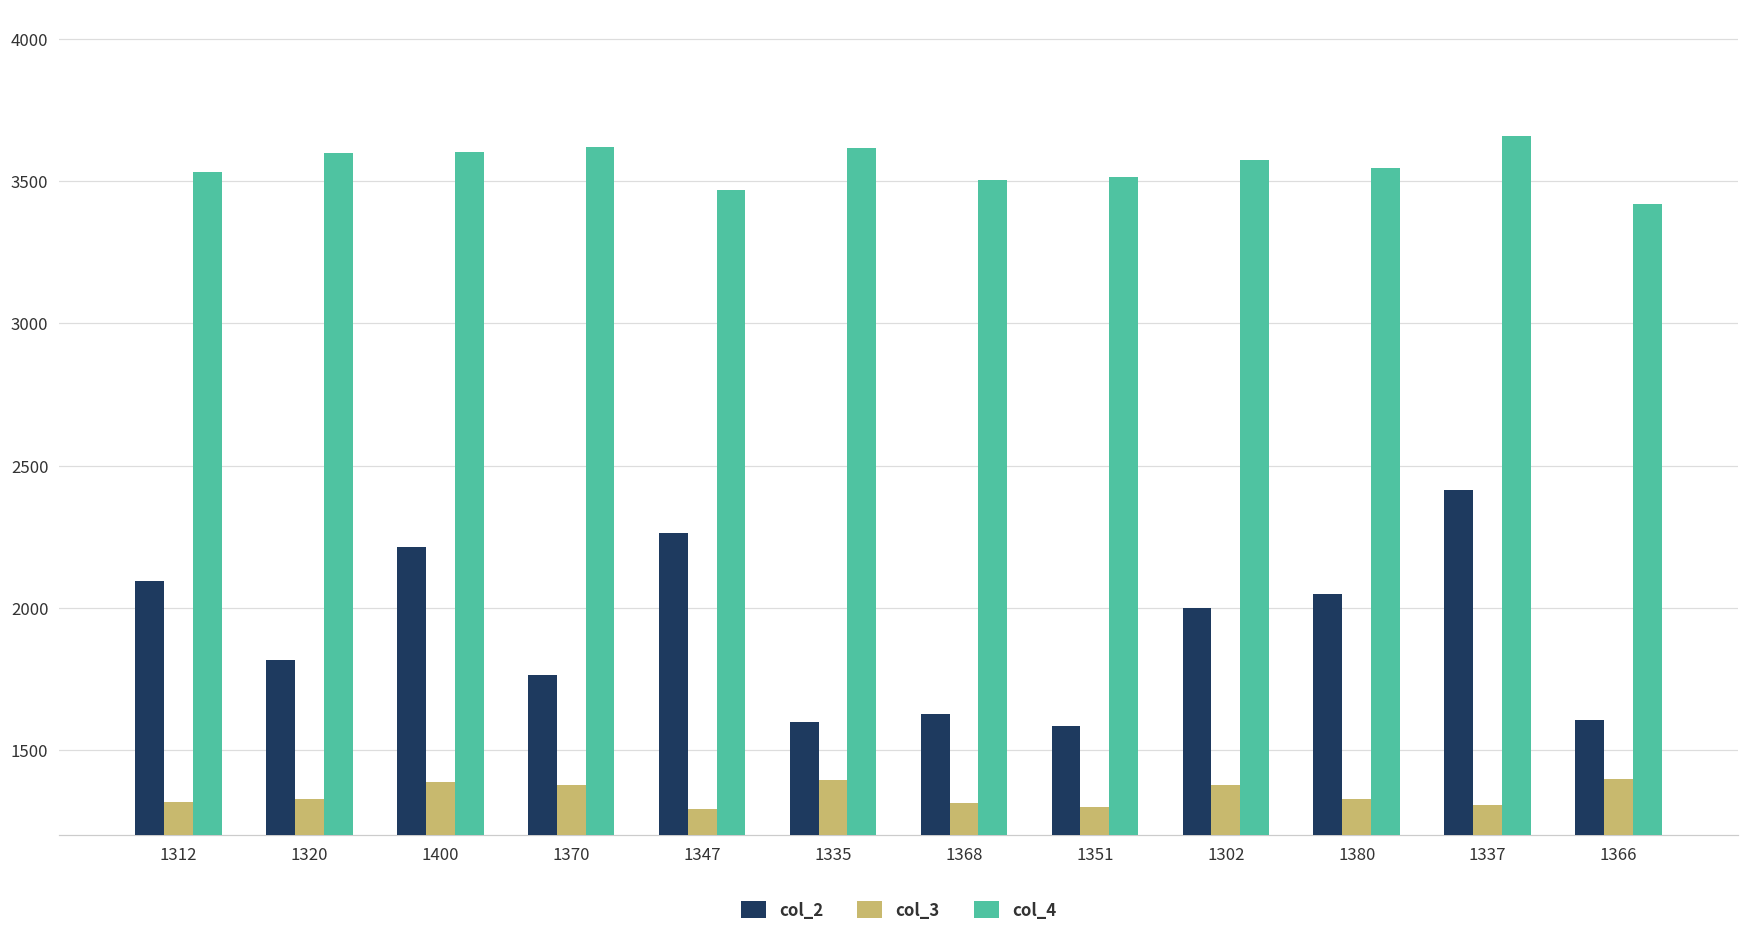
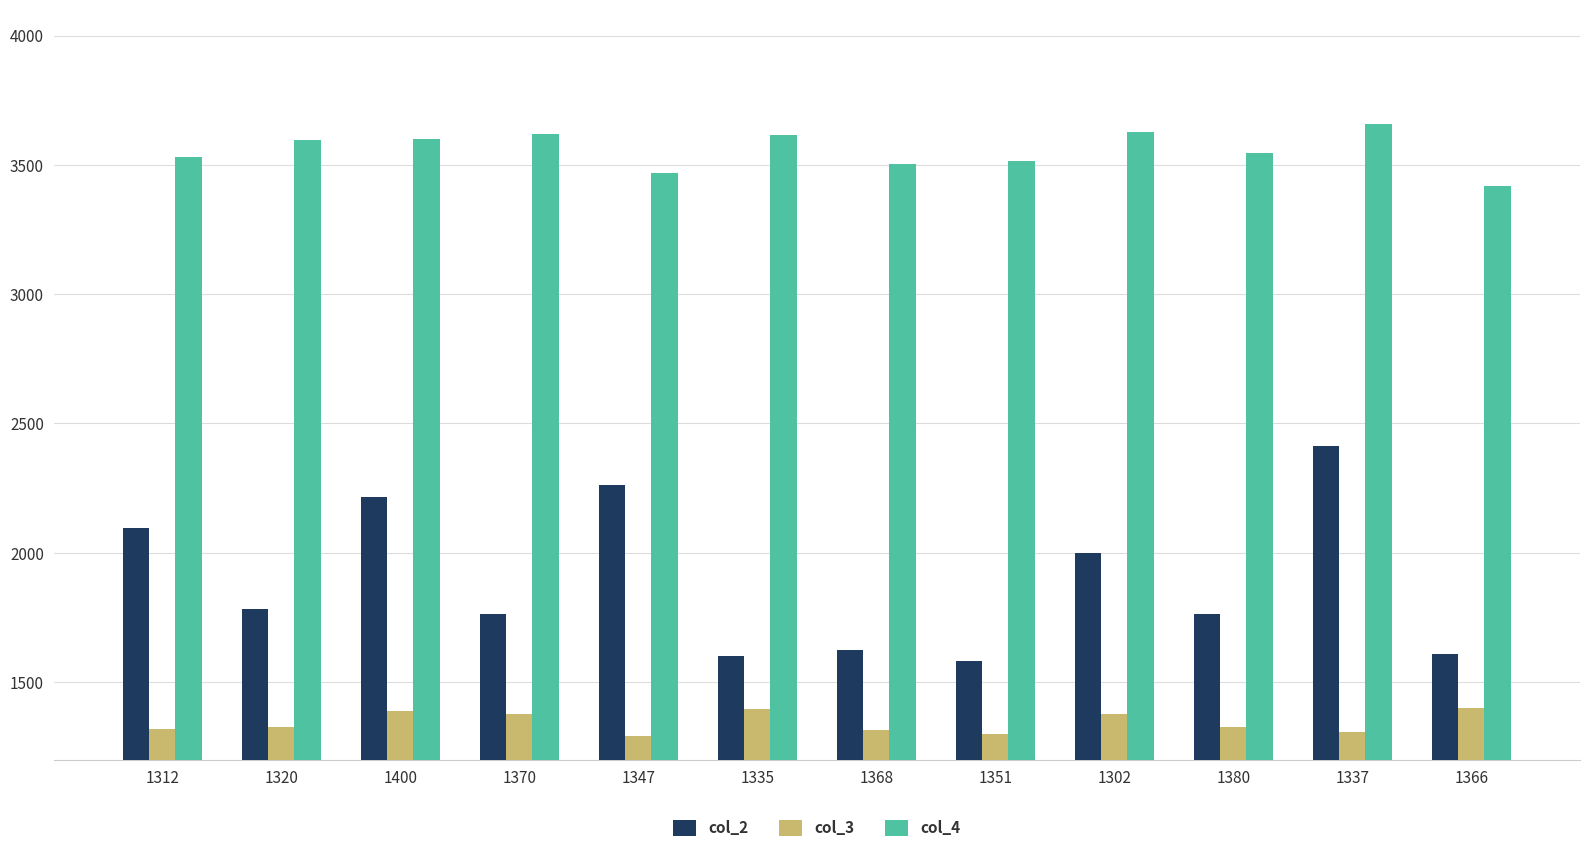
col_2, 1320: 1820 -> 1780
col_4, 1302: 3570 -> 3630
col_2, 1380: 2050 -> 1760
